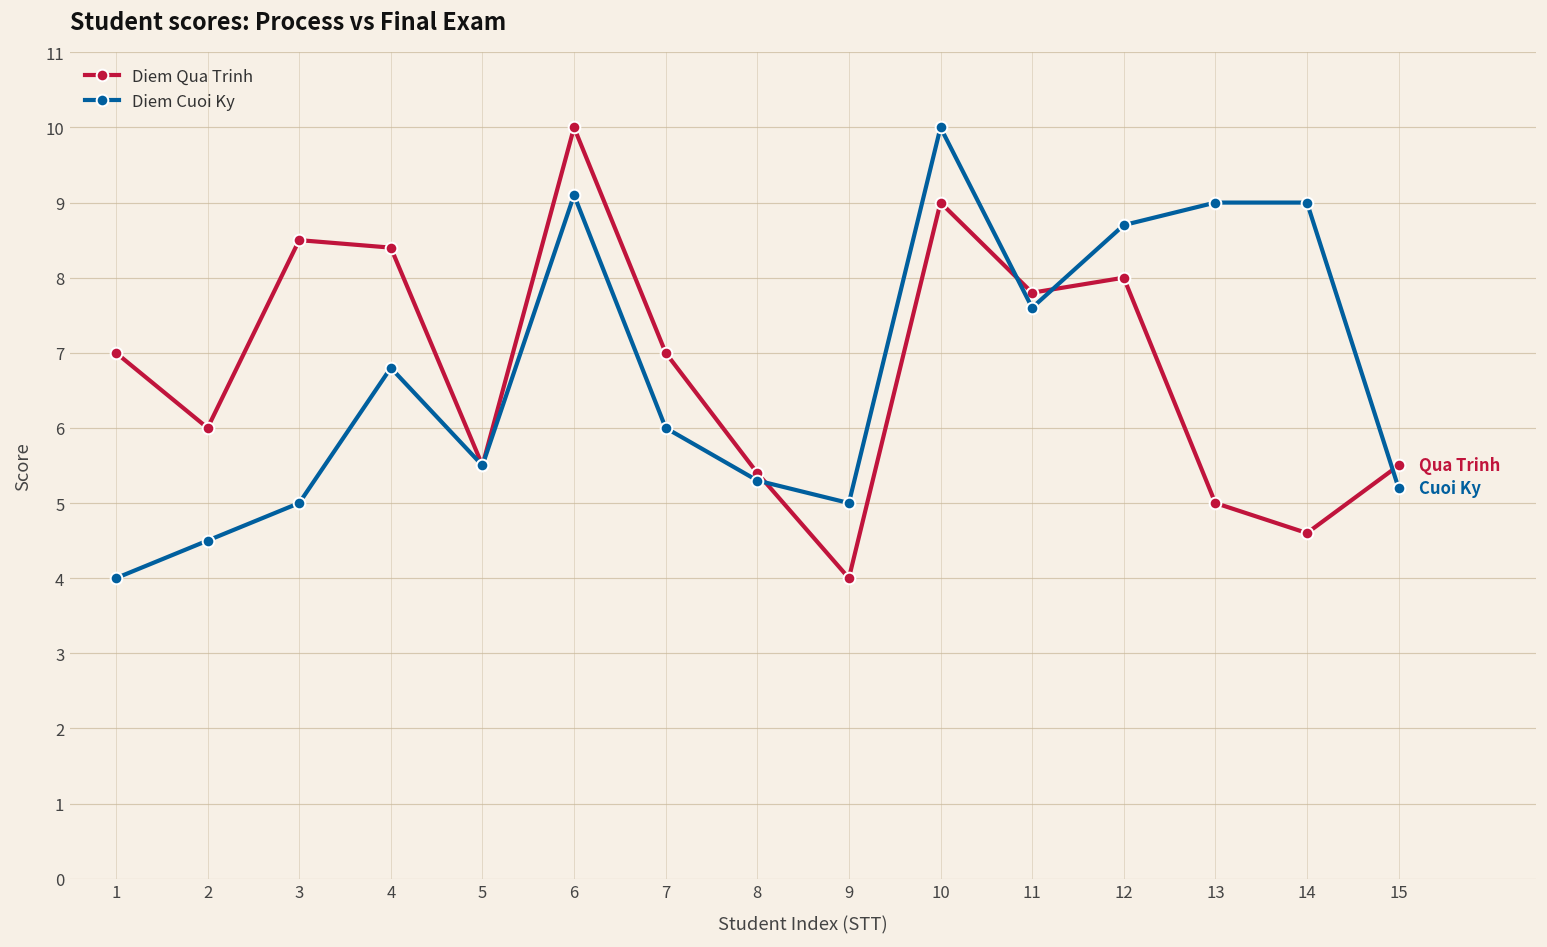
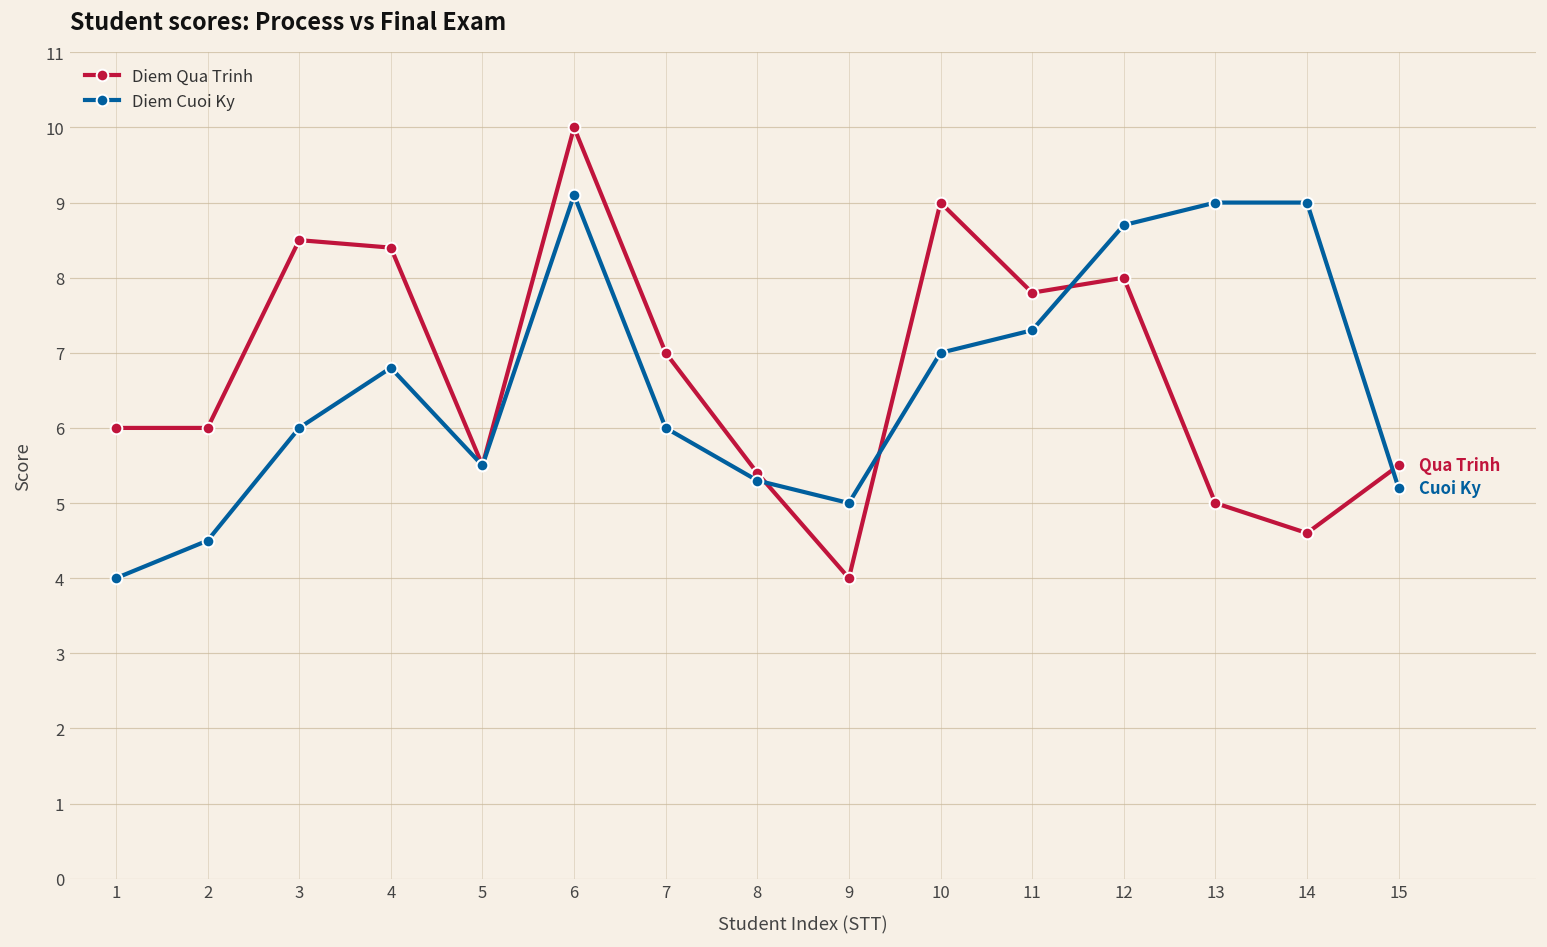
Diem Qua Trinh, 1: 7 -> 6
Diem Cuoi Ky, 3: 5 -> 6
Diem Cuoi Ky, 10: 10 -> 7
Diem Cuoi Ky, 11: 7.6 -> 7.3
